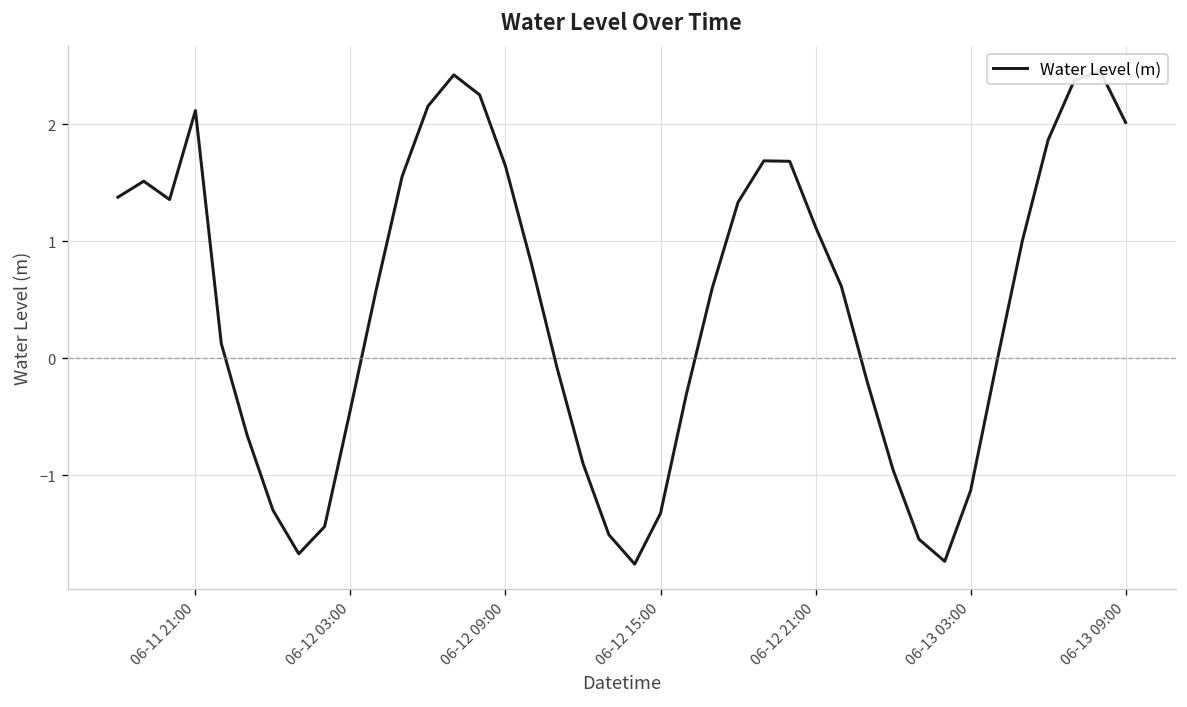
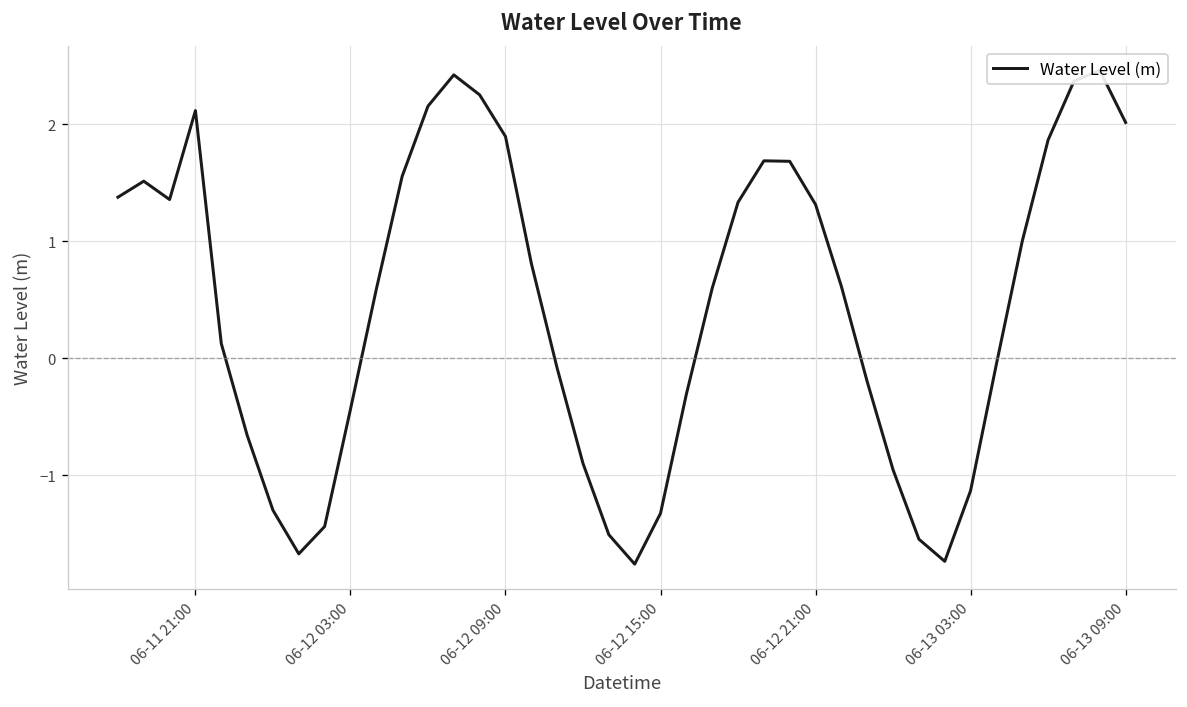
06-12 09:00: 1.6 -> 1.9
06-12 21:00: 1.1 -> 1.3
